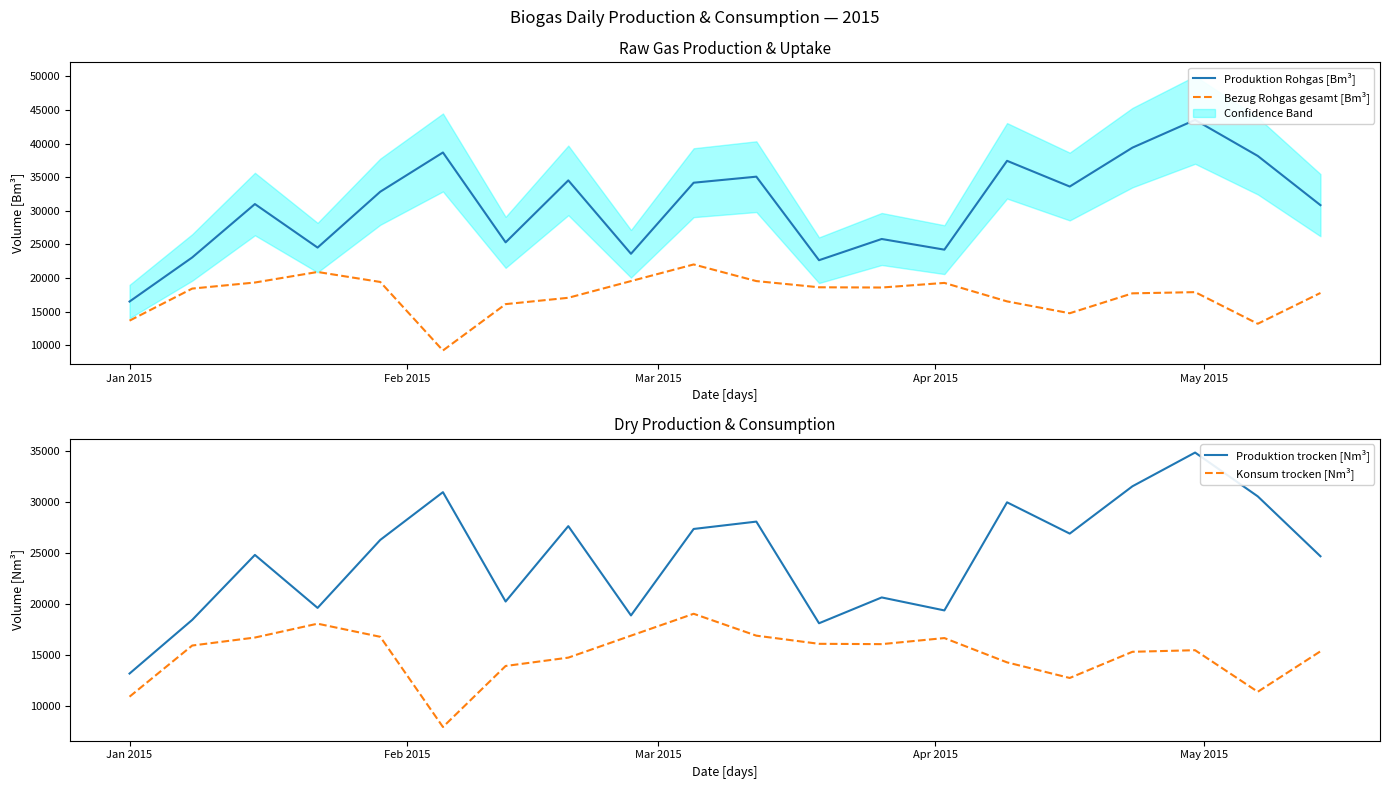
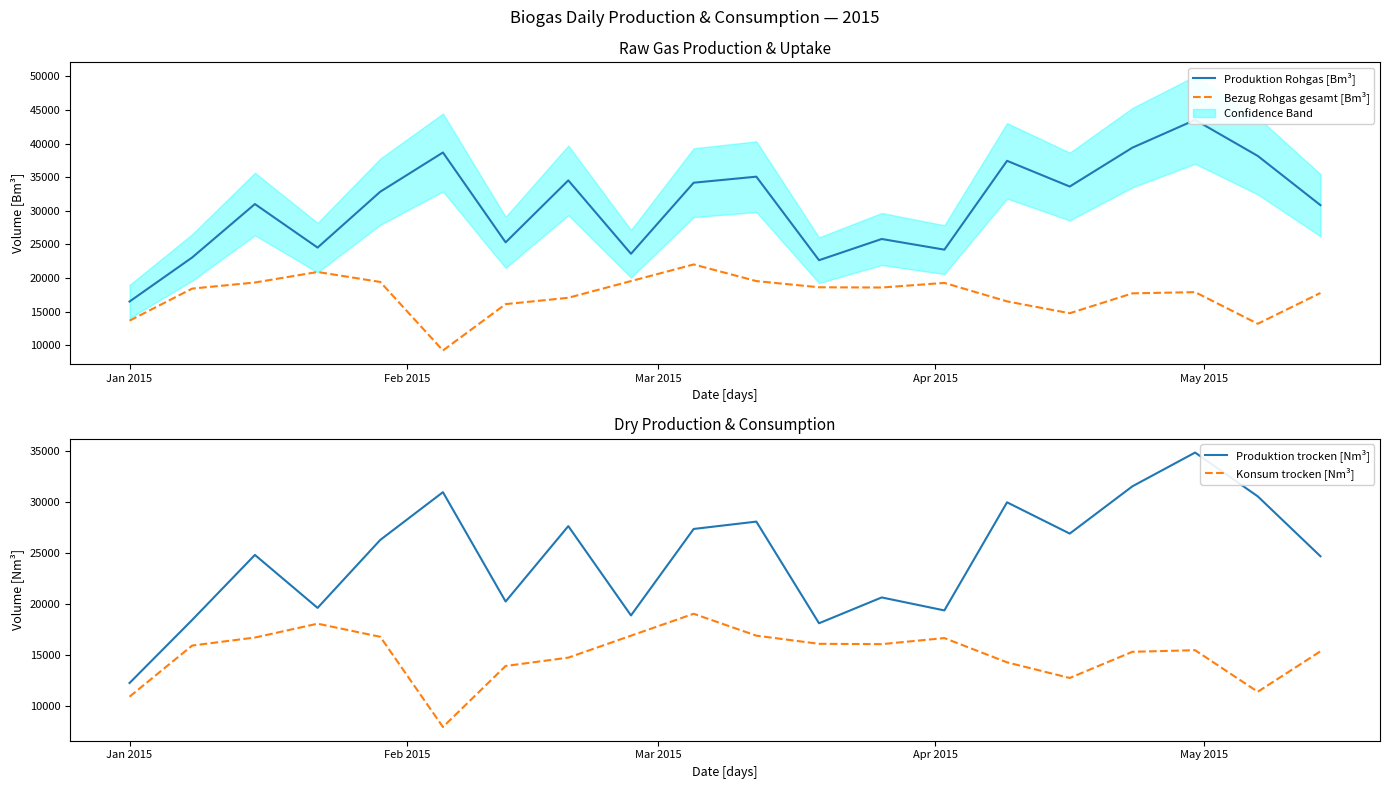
Dry Production & Consumption, Produktion trocken [Nm³], Jan 2015: 13200 -> 12300
